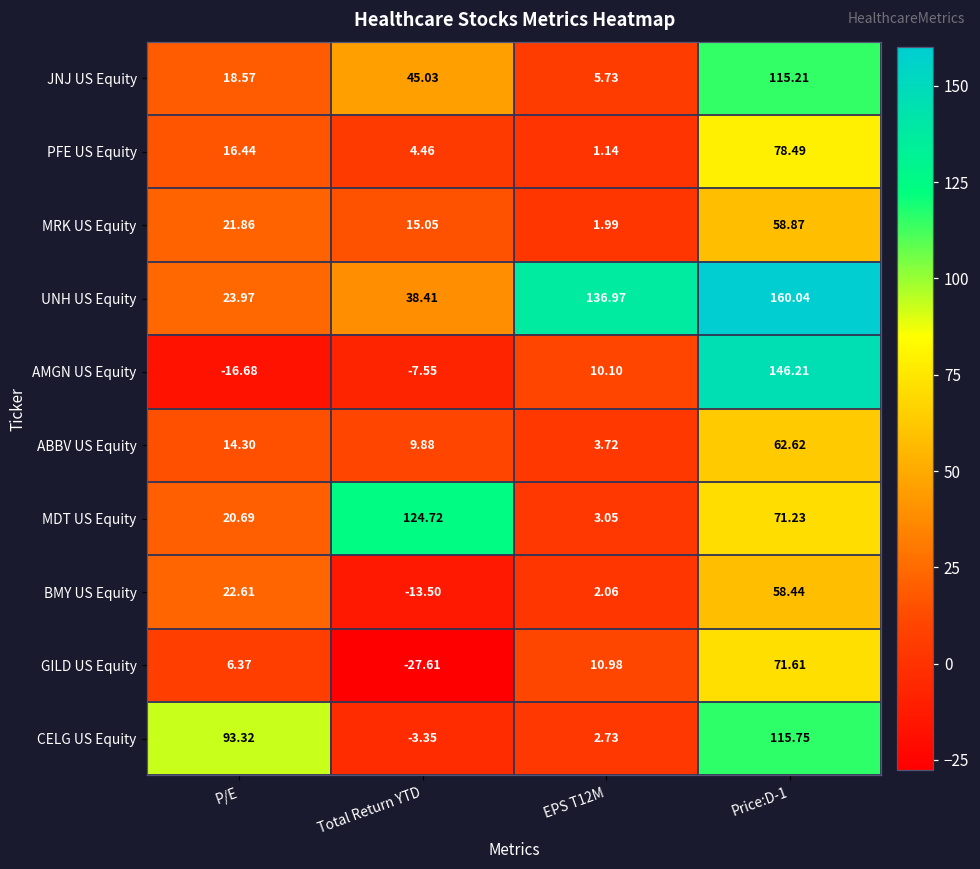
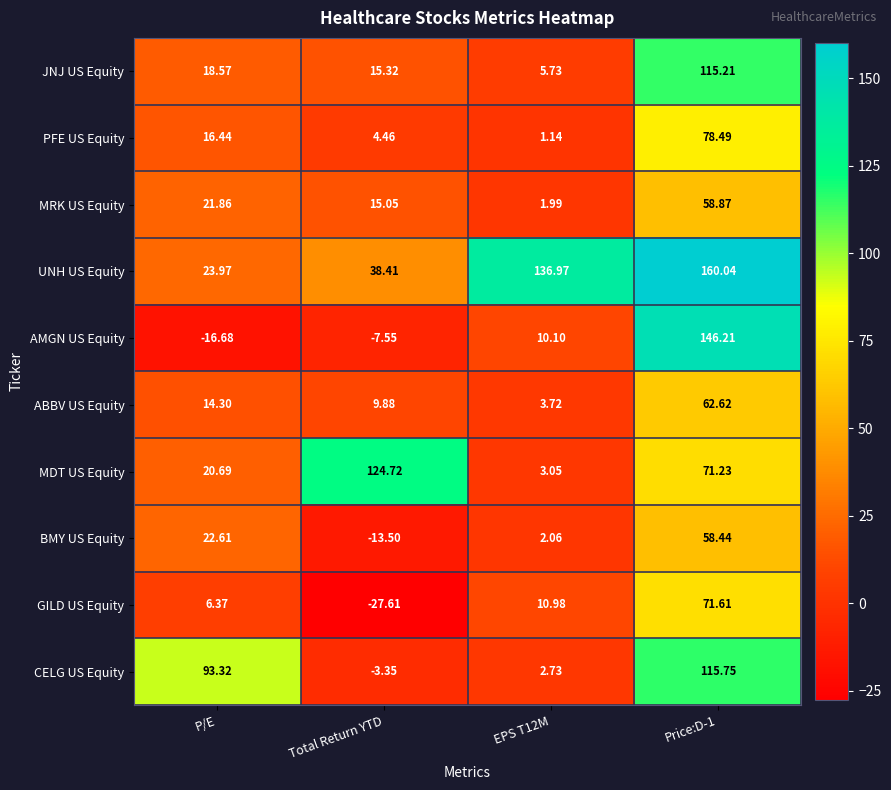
JNJ US Equity, Total Return YTD: 45.03 -> 15.32
